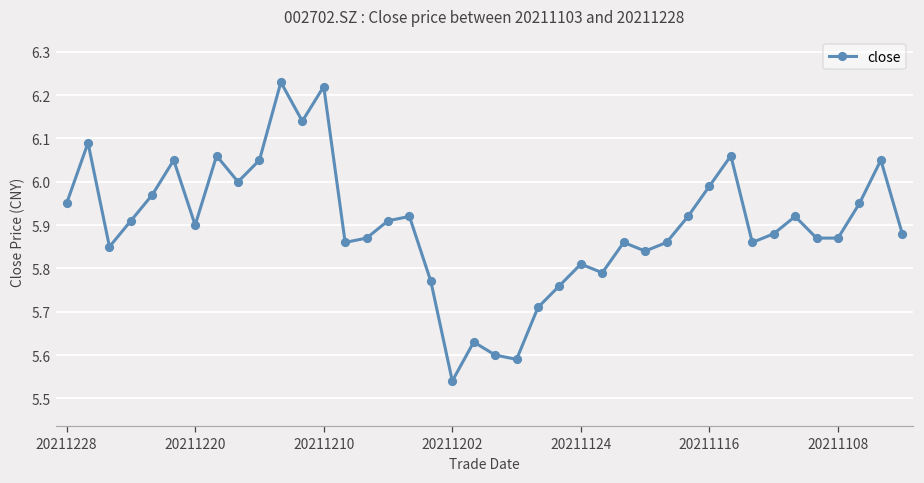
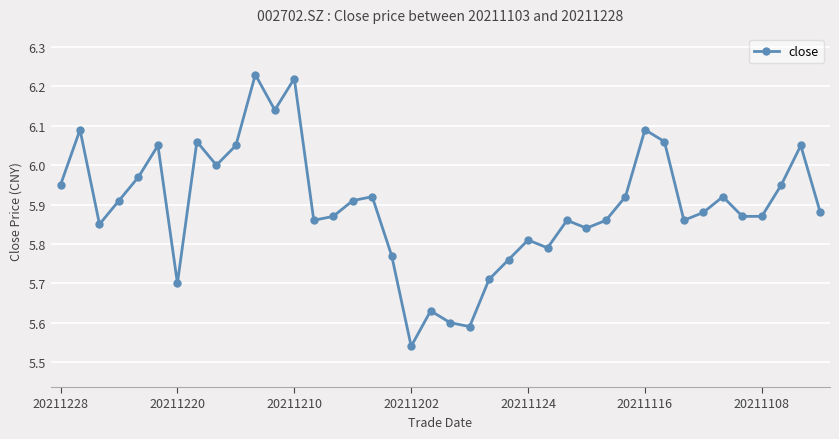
20211220: 5.9 -> 5.7
20211116: 5.99 -> 6.09
